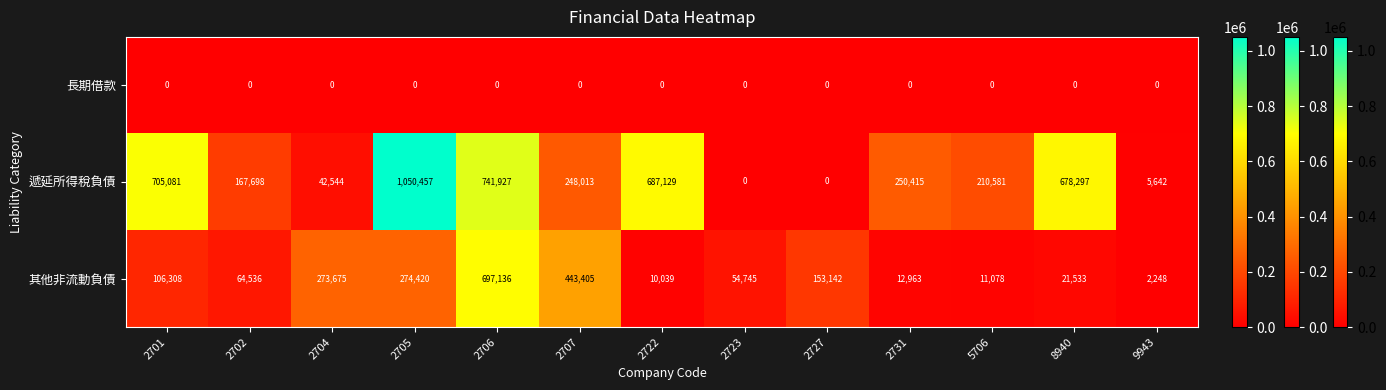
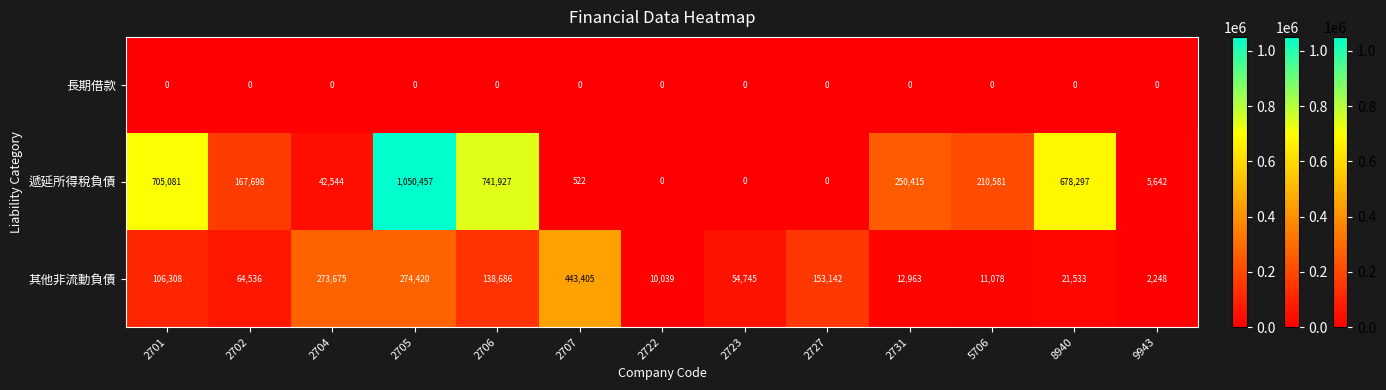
遞延所得稅負債, 2707: 248,013 -> 522
遞延所得稅負債, 2722: 687,129 -> 0
其他非流動負債, 2706: 697,136 -> 138,686
